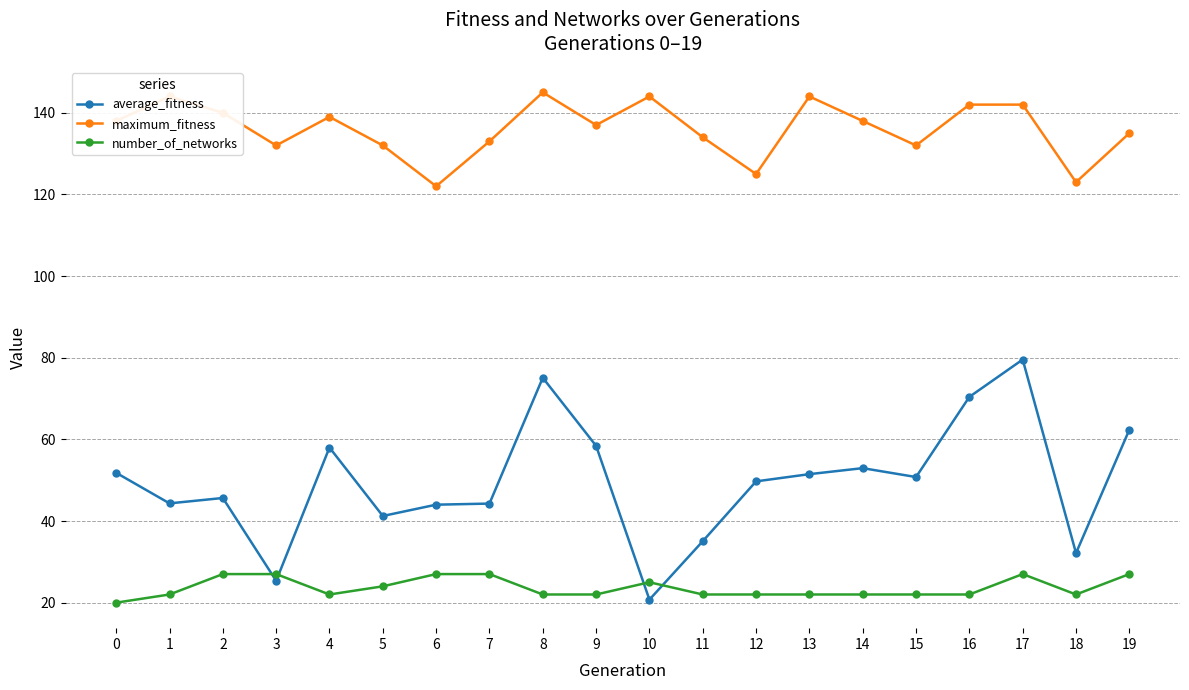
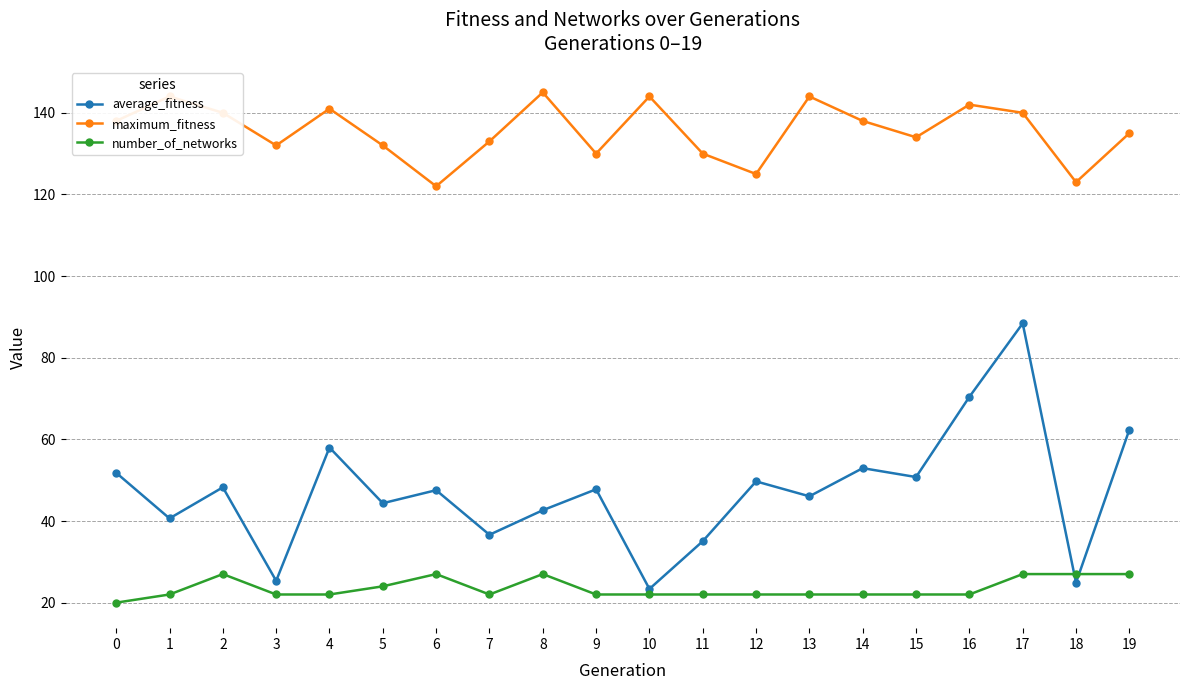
average_fitness, 1: 44 -> 41
average_fitness, 2: 46 -> 48
number_of_networks, 3: 27 -> 22
maximum_fitness, 4: 139 -> 141
average_fitness, 5: 41 -> 44
average_fitness, 6: 44 -> 48
average_fitness, 7: 44 -> 37
number_of_networks, 7: 27 -> 22
average_fitness, 8: 75 -> 43
number_of_networks, 8: 22 -> 27
average_fitness, 9: 58 -> 48
maximum_fitness, 9: 137 -> 130
average_fitness, 10: 21 -> 23
number_of_networks, 10: 25 -> 22
maximum_fitness, 11: 134 -> 130
average_fitness, 13: 51 -> 46
maximum_fitness, 15: 132 -> 134
average_fitness, 17: 80 -> 88
maximum_fitness, 17: 142 -> 140
average_fitness, 18: 32 -> 25
number_of_networks, 18: 22 -> 27
